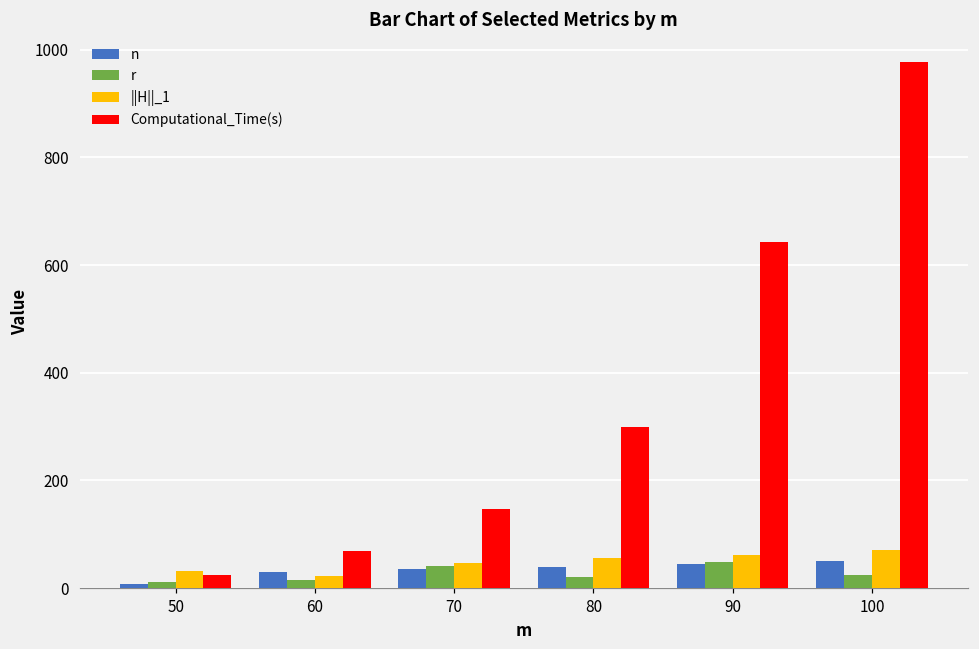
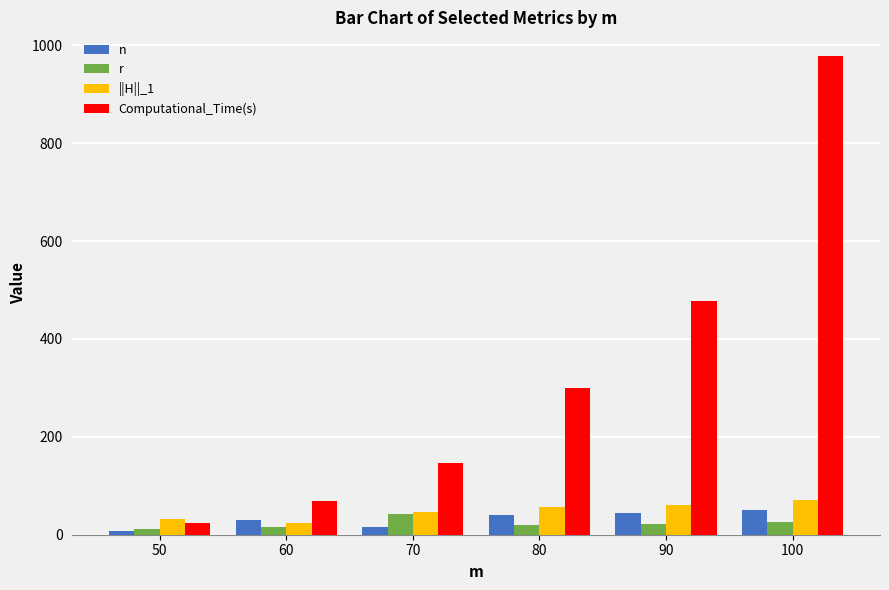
n, 70: 40 -> 20
r, 90: 50 -> 20
Computational_Time(s), 90: 640 -> 480
